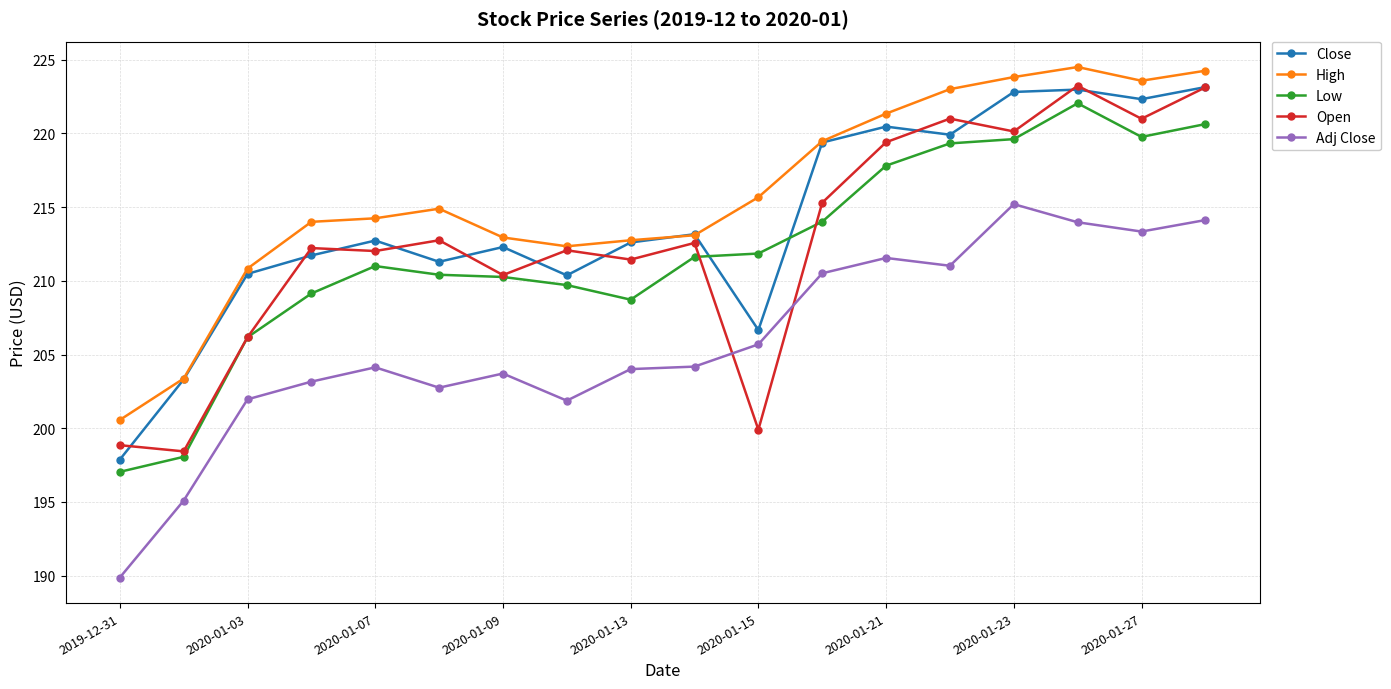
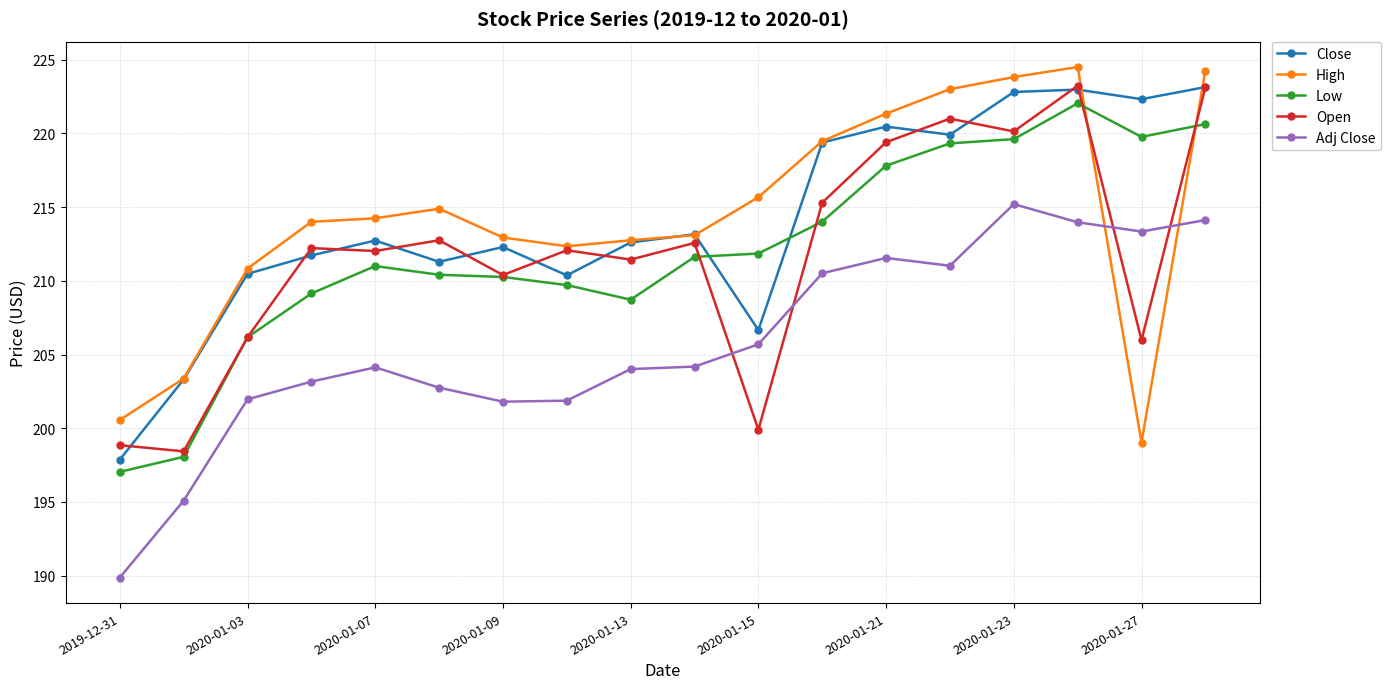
Adj Close, 2020-01-09: 203.7 -> 201.8
High, 2020-01-27: 223.6 -> 199.0
Open, 2020-01-27: 221.0 -> 206.0
